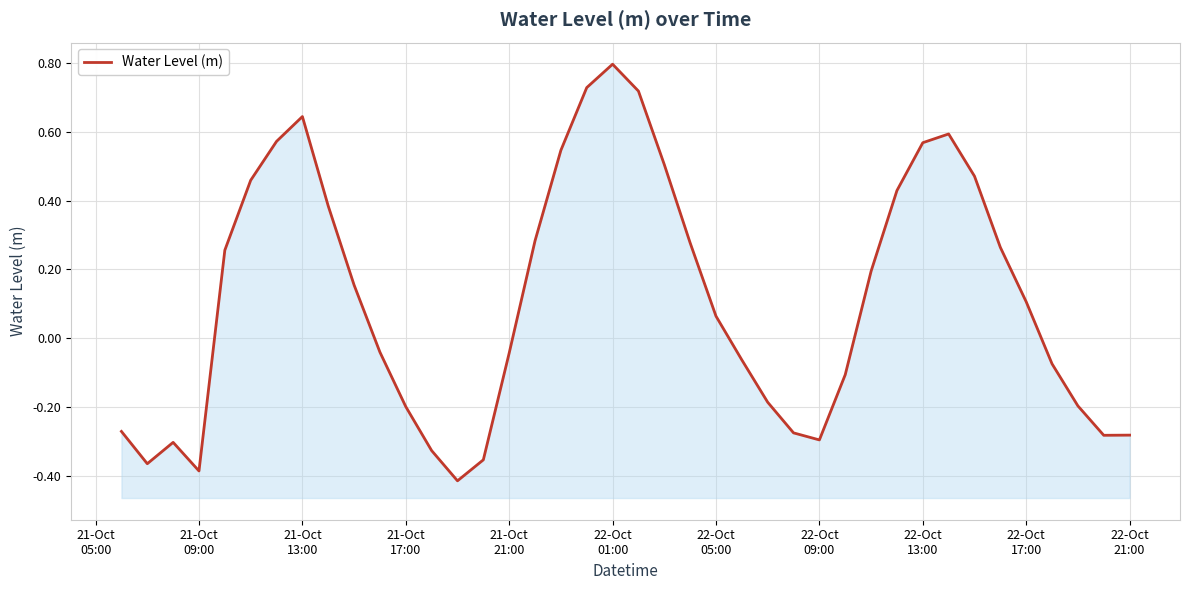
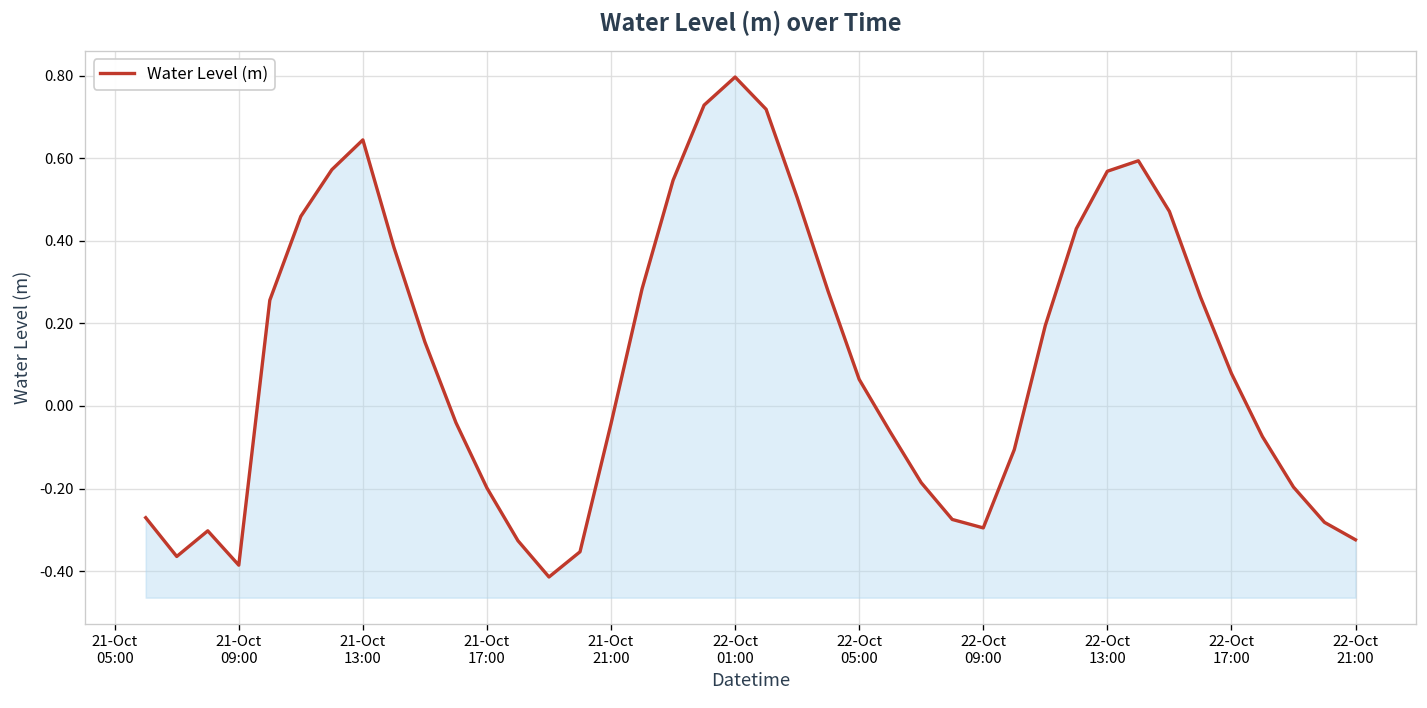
22-Oct 17:00: 0.11 -> 0.08
22-Oct 21:00: -0.28 -> -0.32
